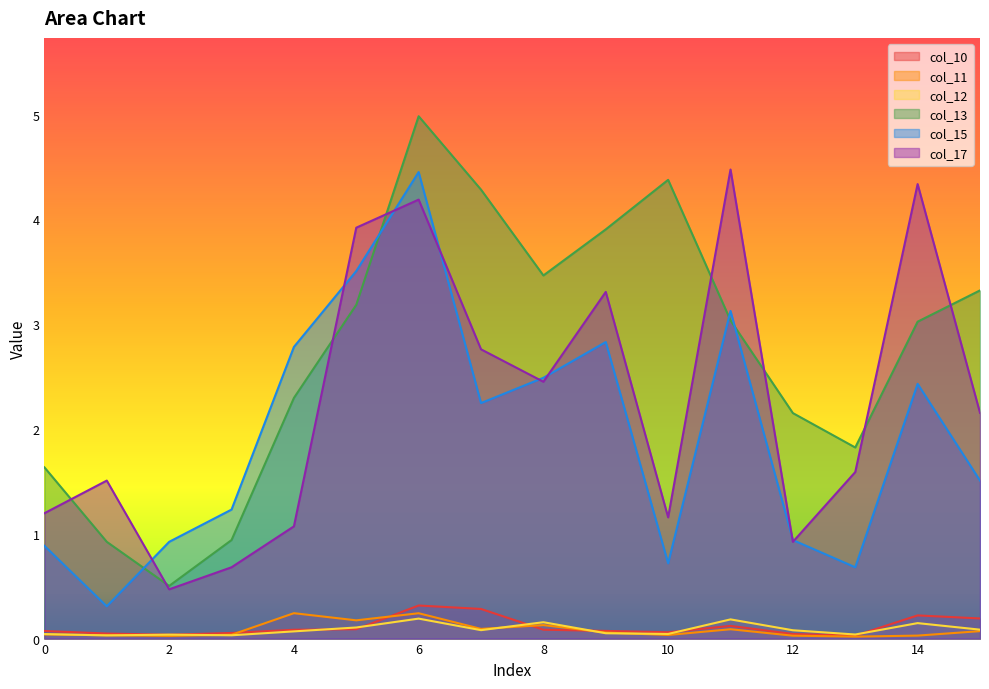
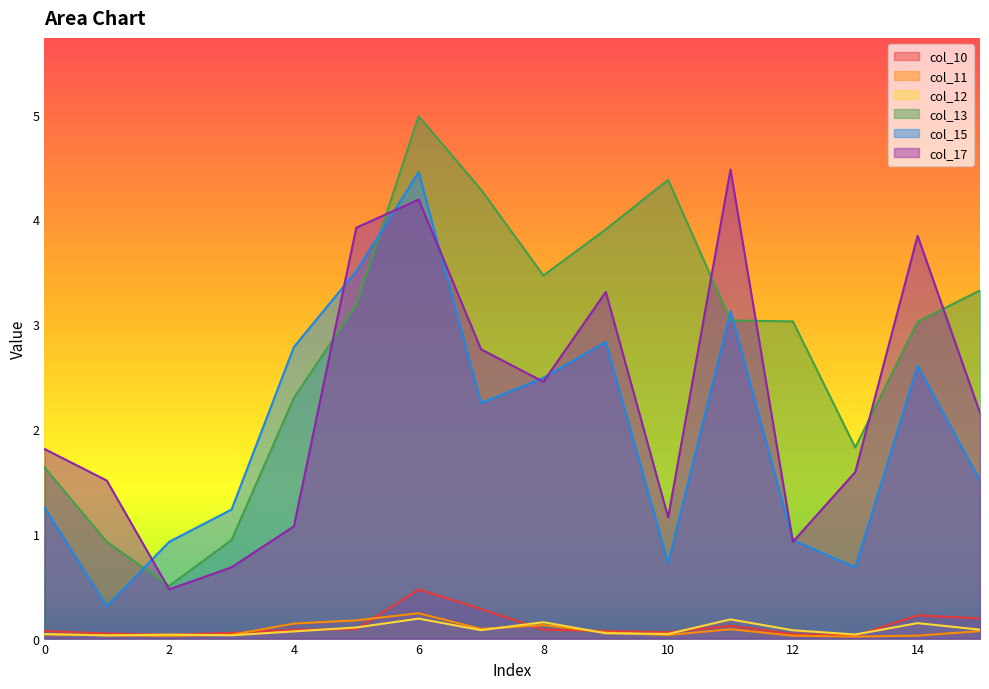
col_15, 0: 0.89 -> 1.25
col_17, 0: 1.20 -> 1.81
col_11, 4: 0.24 -> 0.14
col_10, 6: 0.32 -> 0.47
col_13, 12: 2.15 -> 3.03
col_15, 14: 2.43 -> 2.60
col_17, 14: 4.34 -> 3.84
